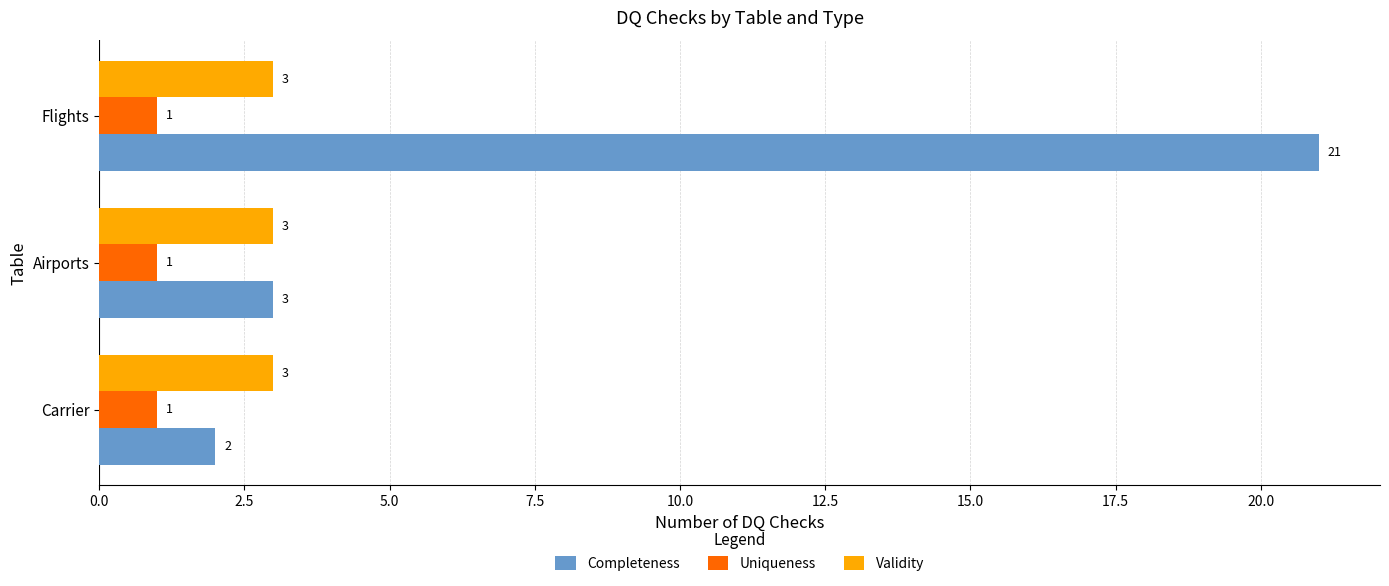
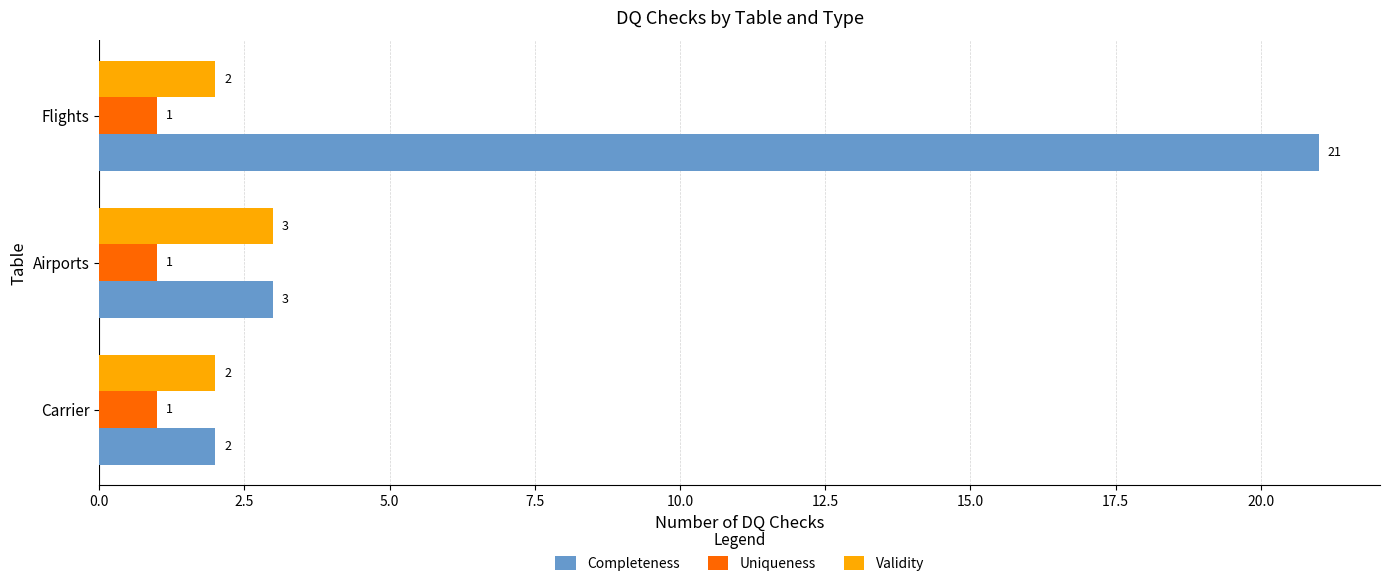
Validity, Flights: 3 -> 2
Validity, Carrier: 3 -> 2
